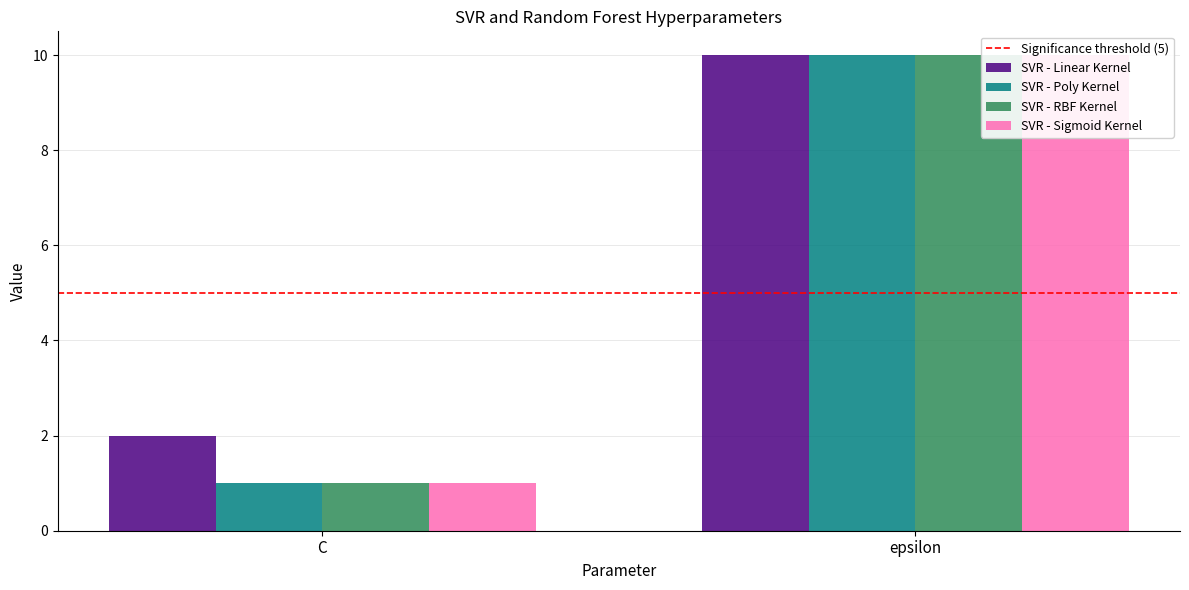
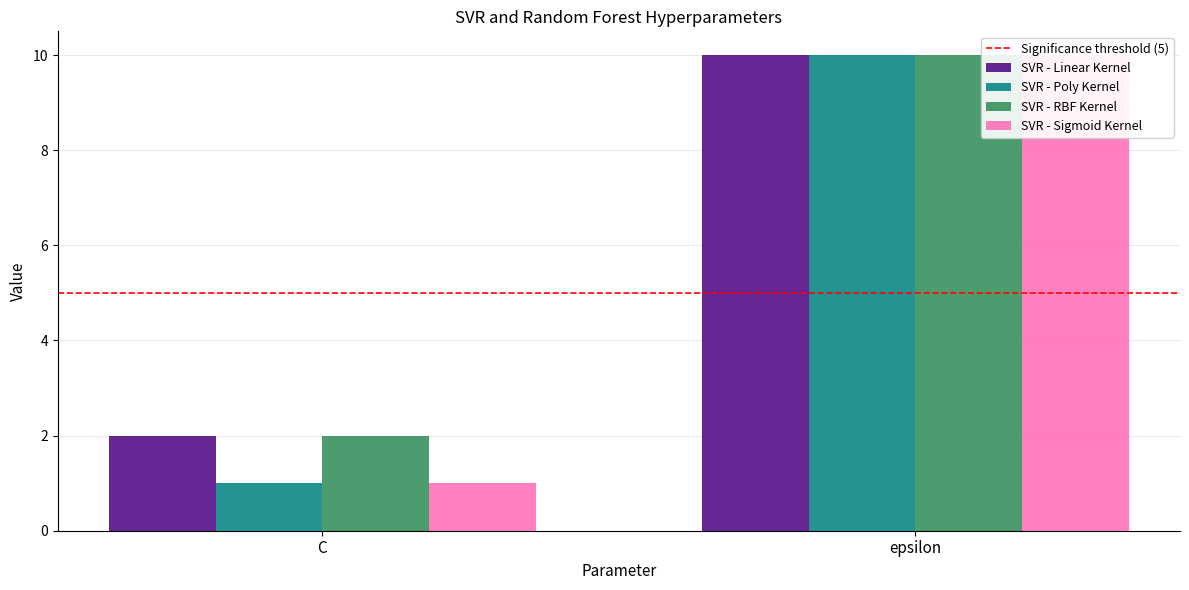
SVR - RBF Kernel, C: 1 -> 2
